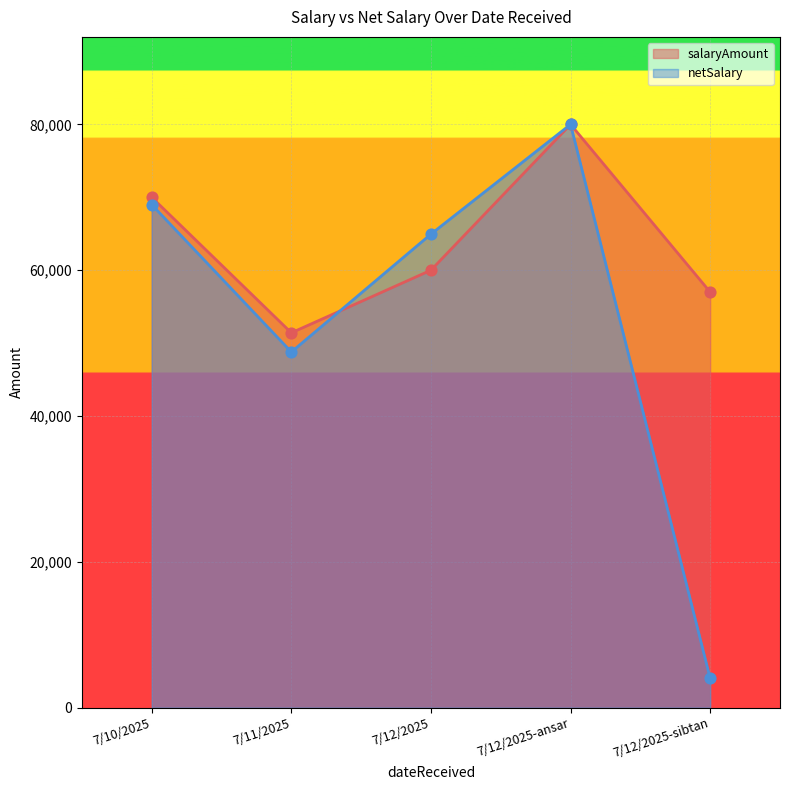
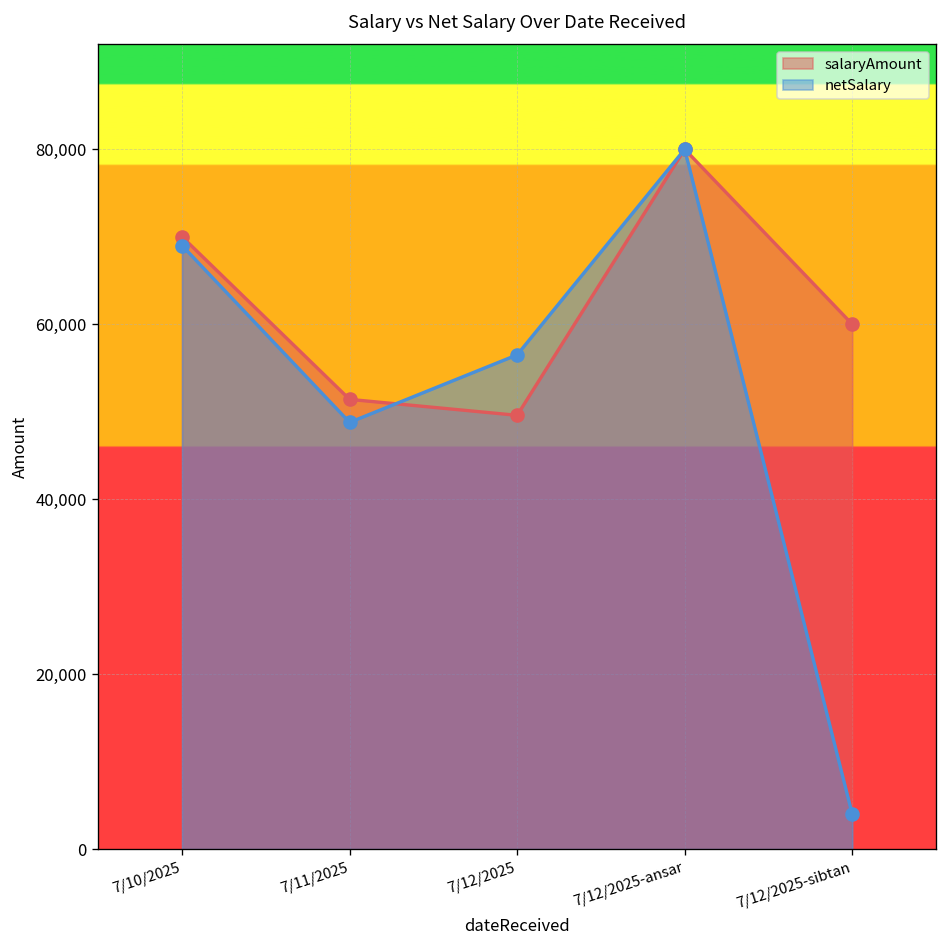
salaryAmount, 7/12/2025: 60,000 -> 50,000
netSalary, 7/12/2025: 65,000 -> 57,000
salaryAmount, 7/12/2025-sibtan: 57,000 -> 60,000
